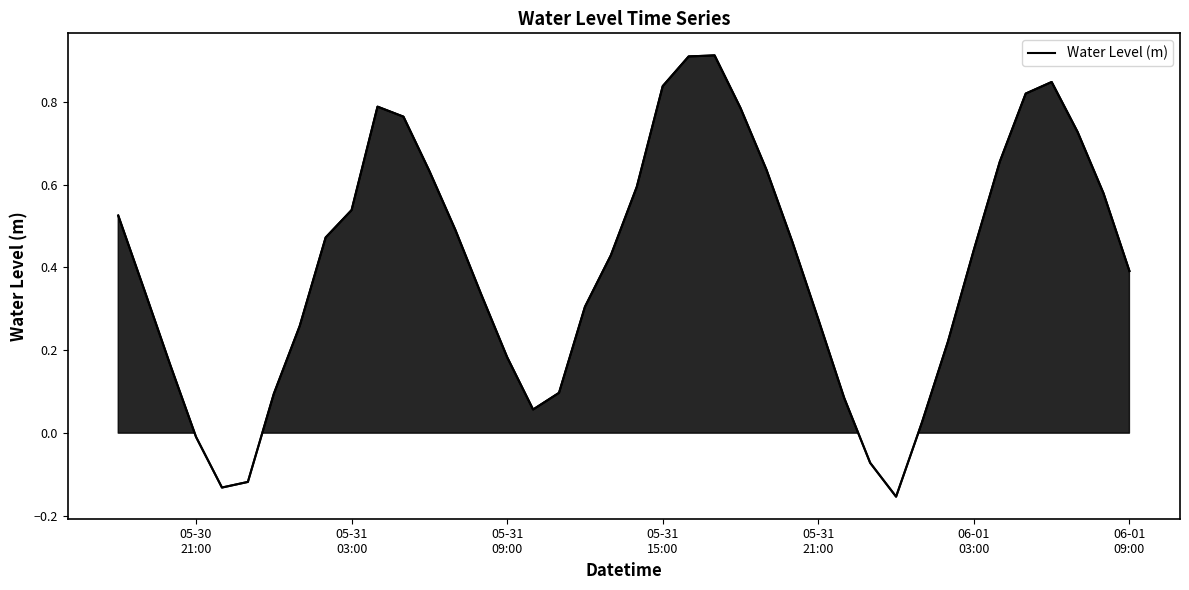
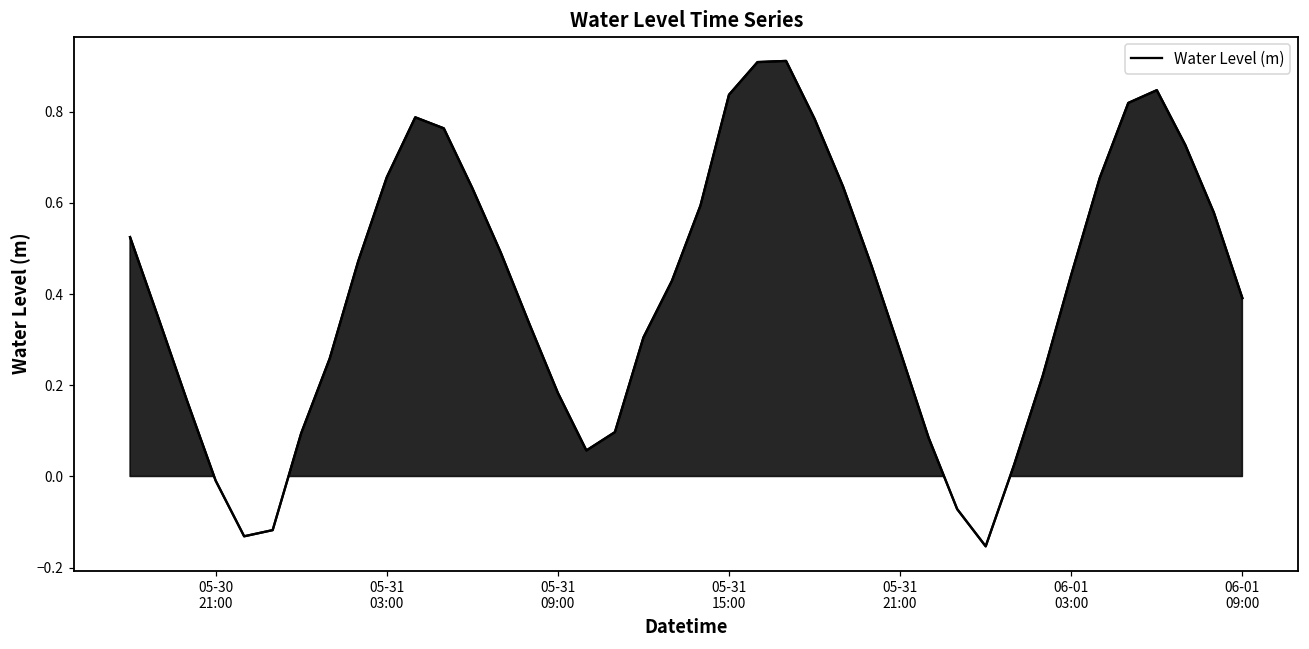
05-31 03:00: 0.54 -> 0.66
